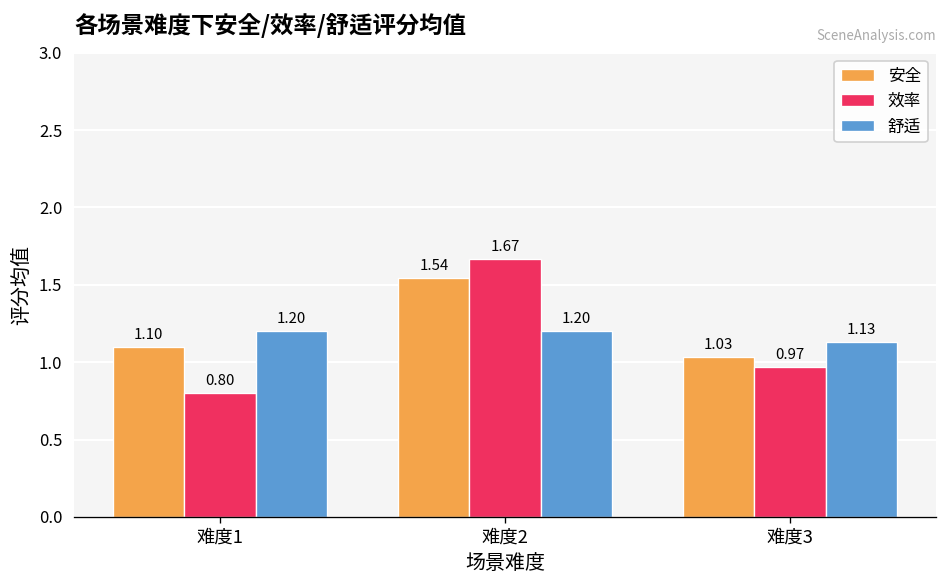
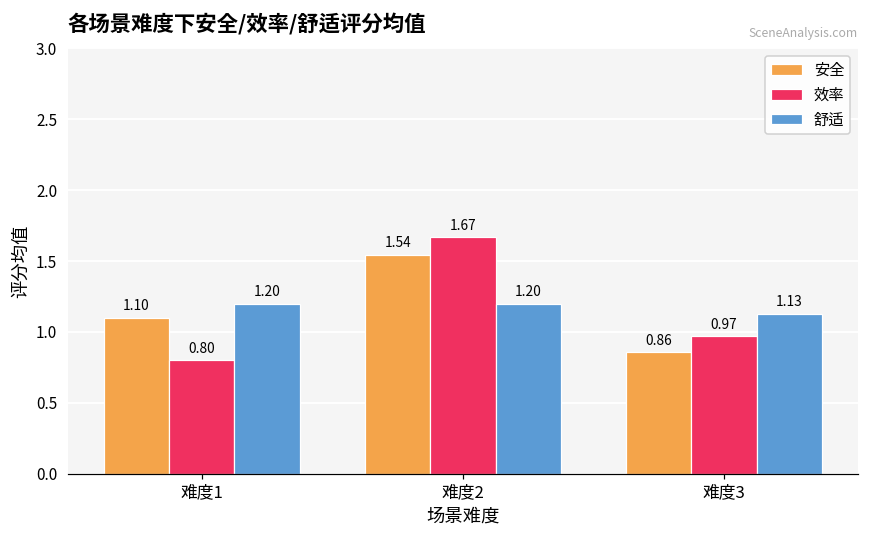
安全, 难度3: 1.03 -> 0.86
